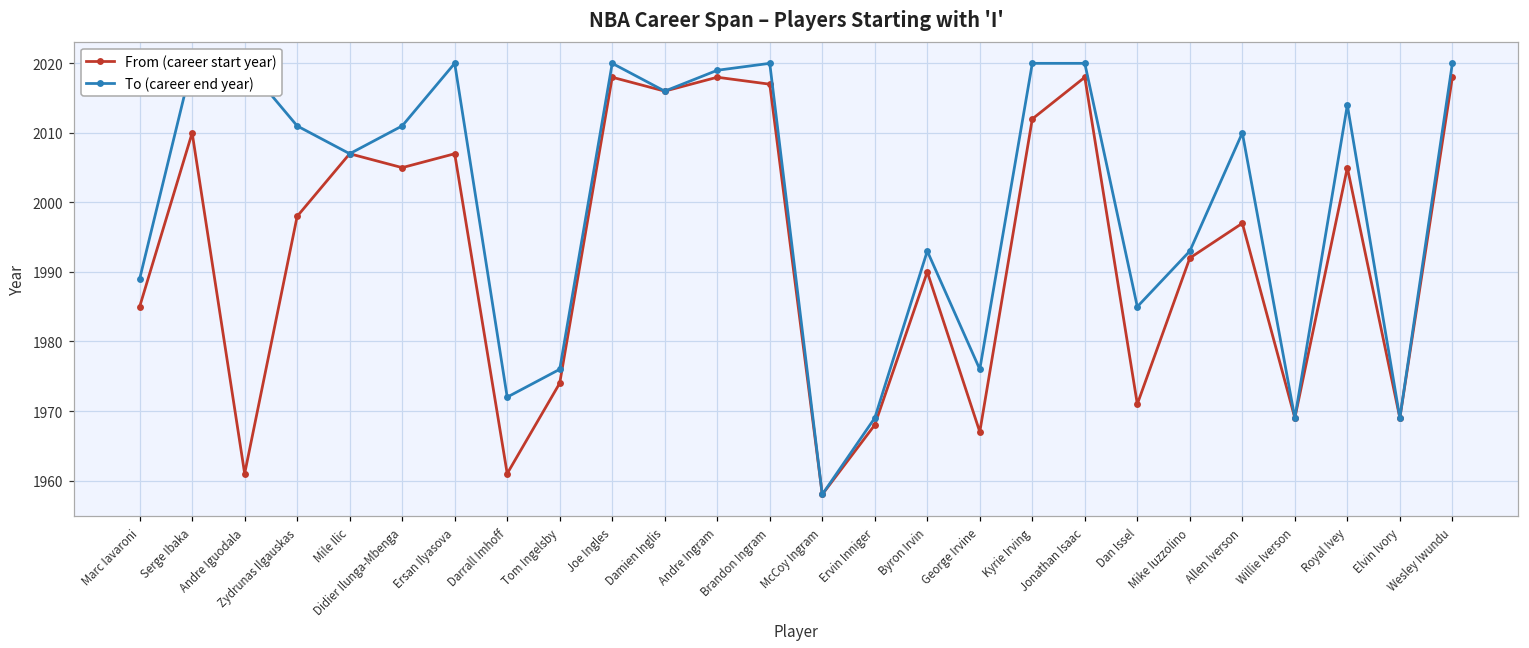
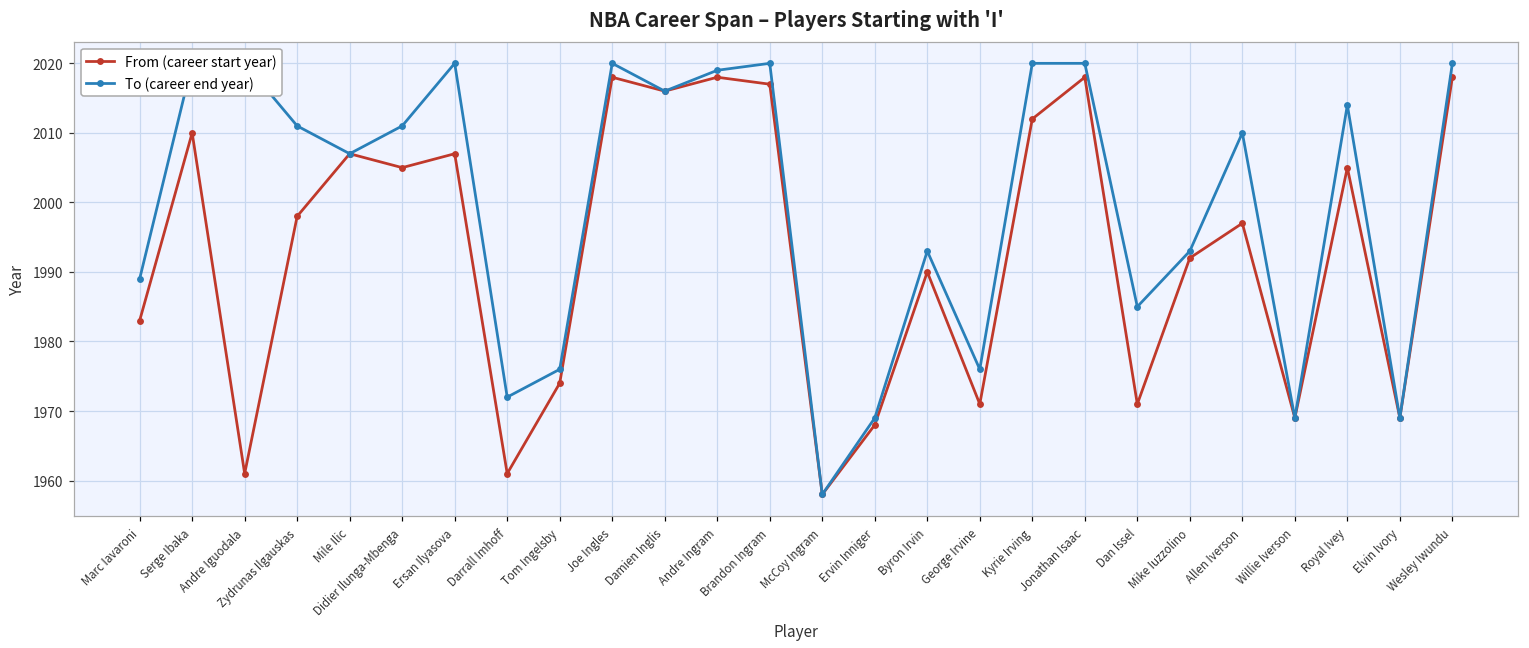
From (career start year), Marc Iavaroni: 1985 -> 1983
From (career start year), George Irvine: 1967 -> 1971
